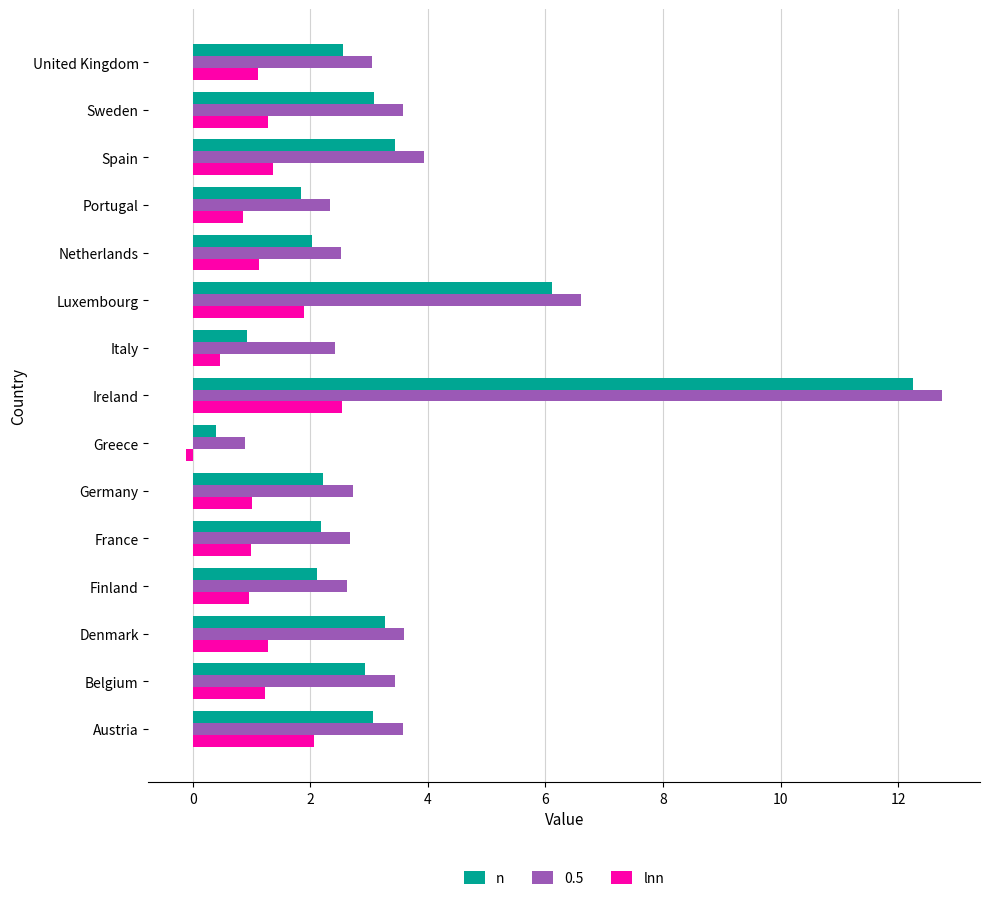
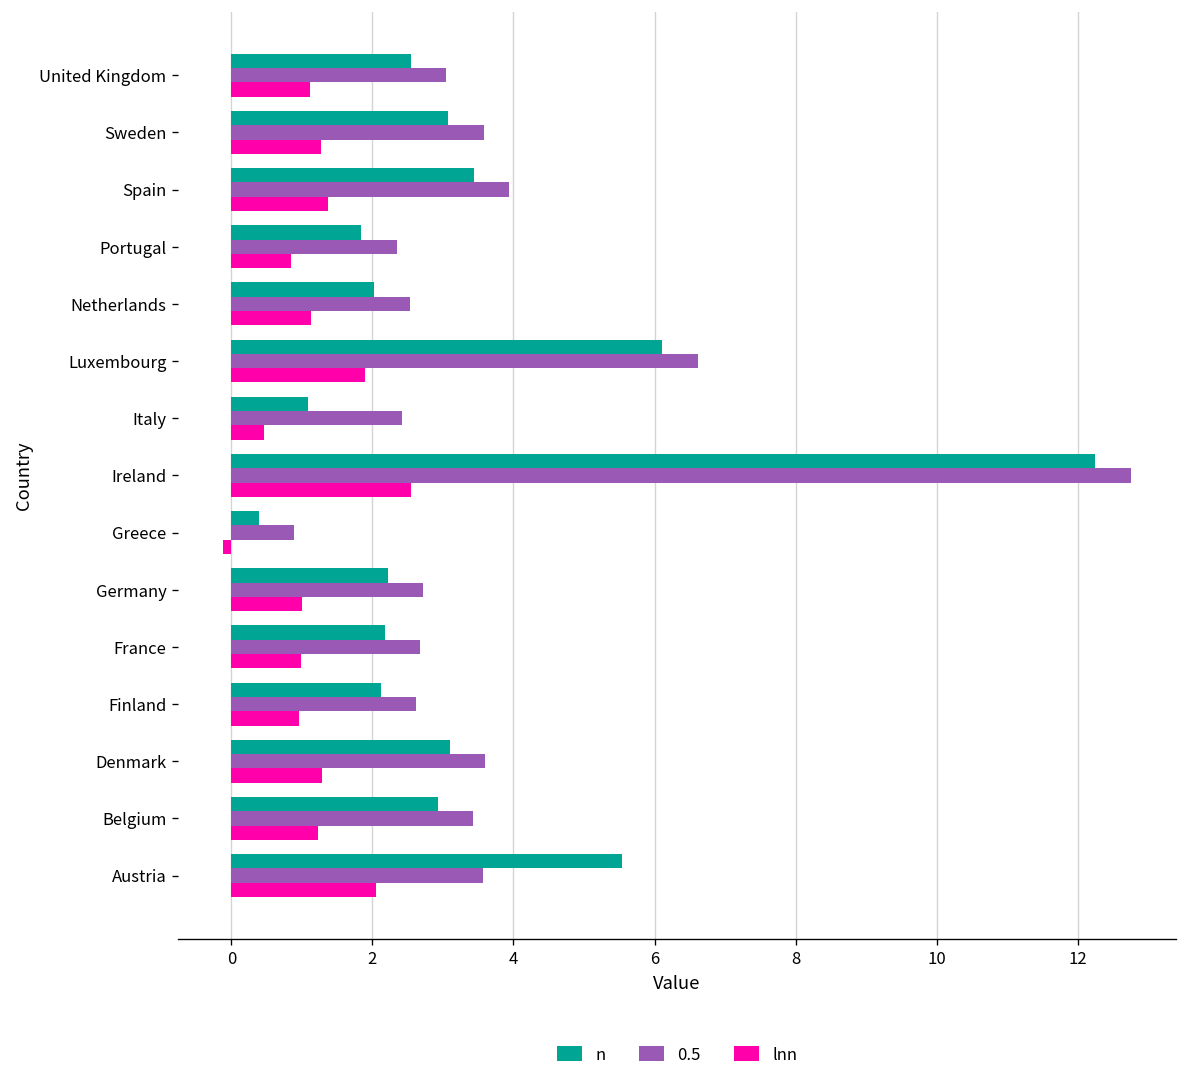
n, Italy: 0.9 -> 1.1
n, Denmark: 3.3 -> 3.1
n, Austria: 3.1 -> 5.5
